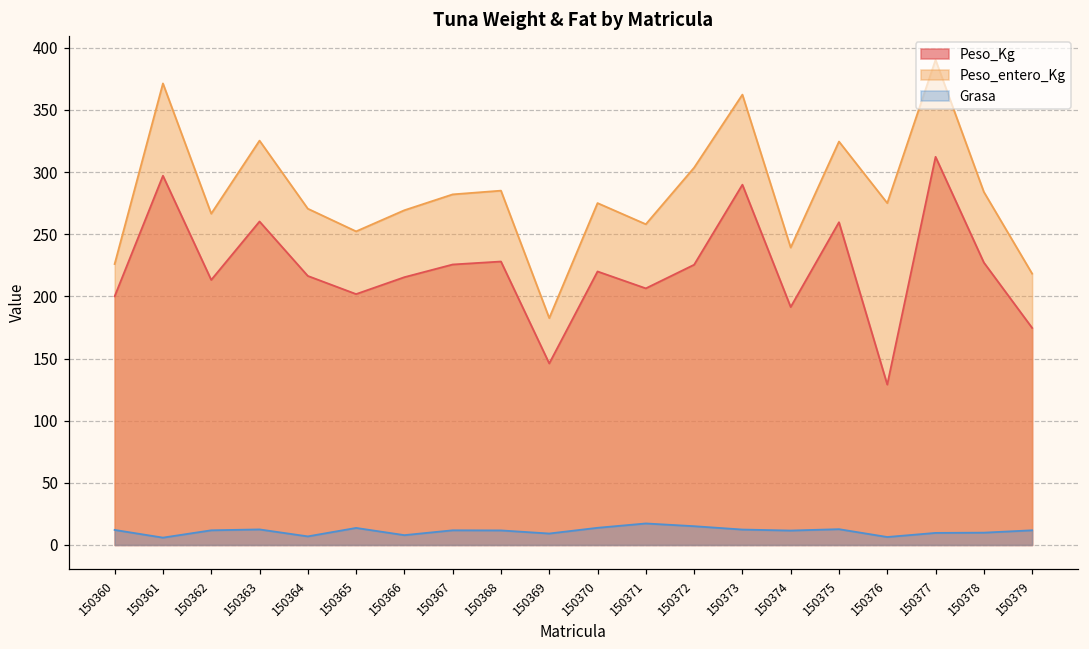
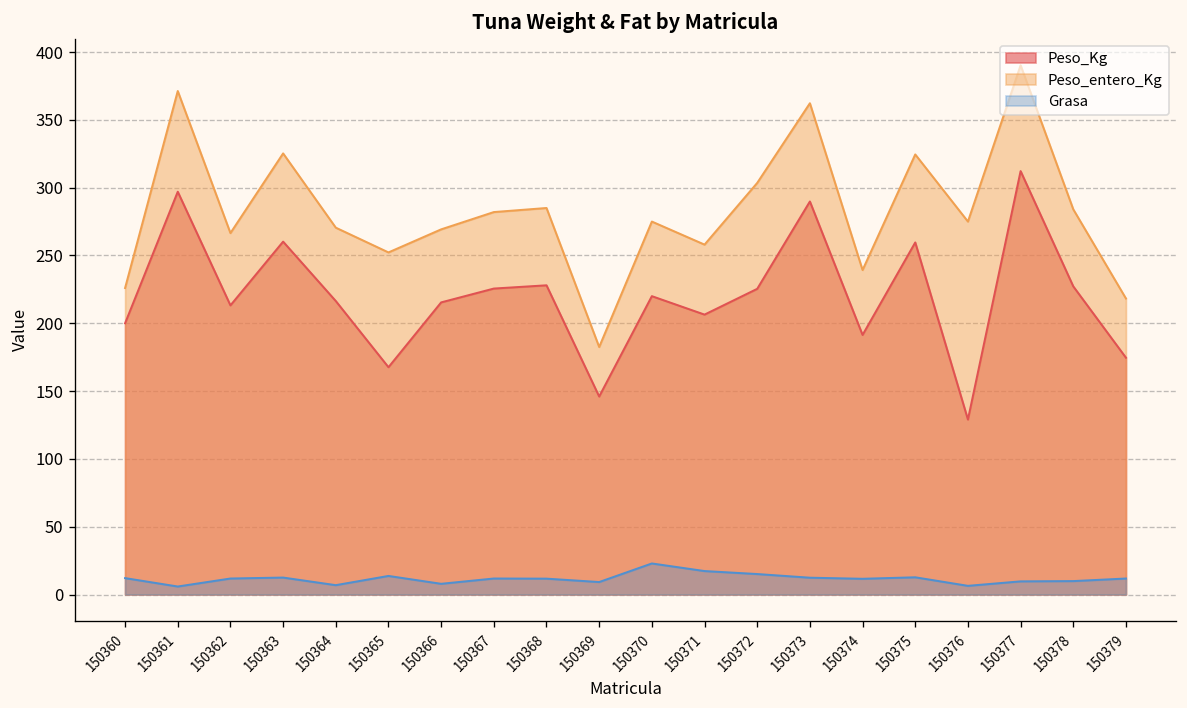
Peso_Kg, 150365: 202 -> 168
Grasa, 150370: 14 -> 23
